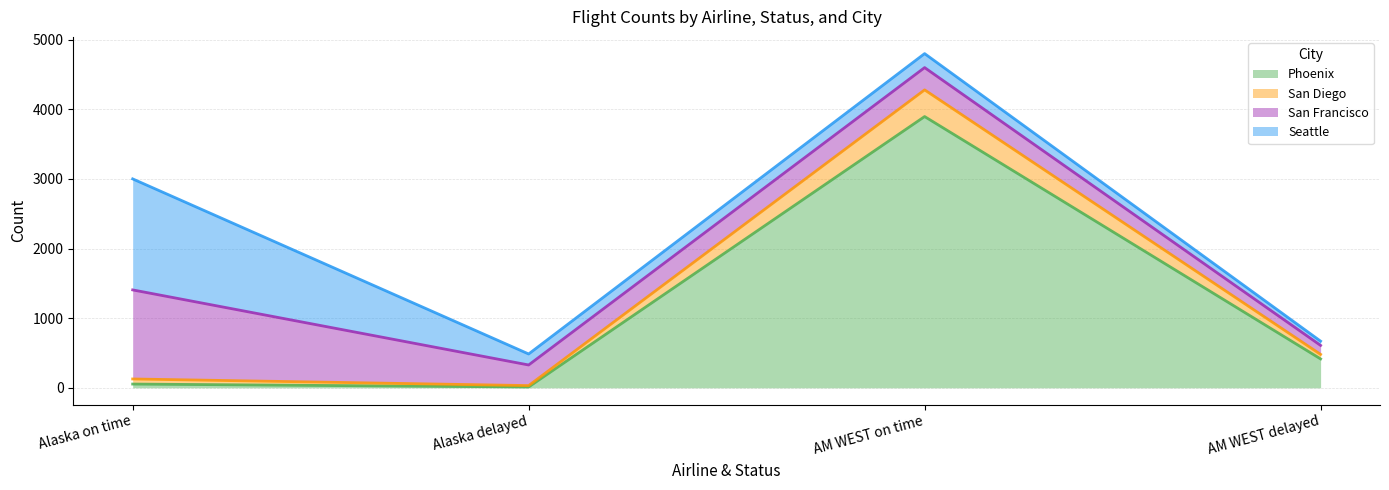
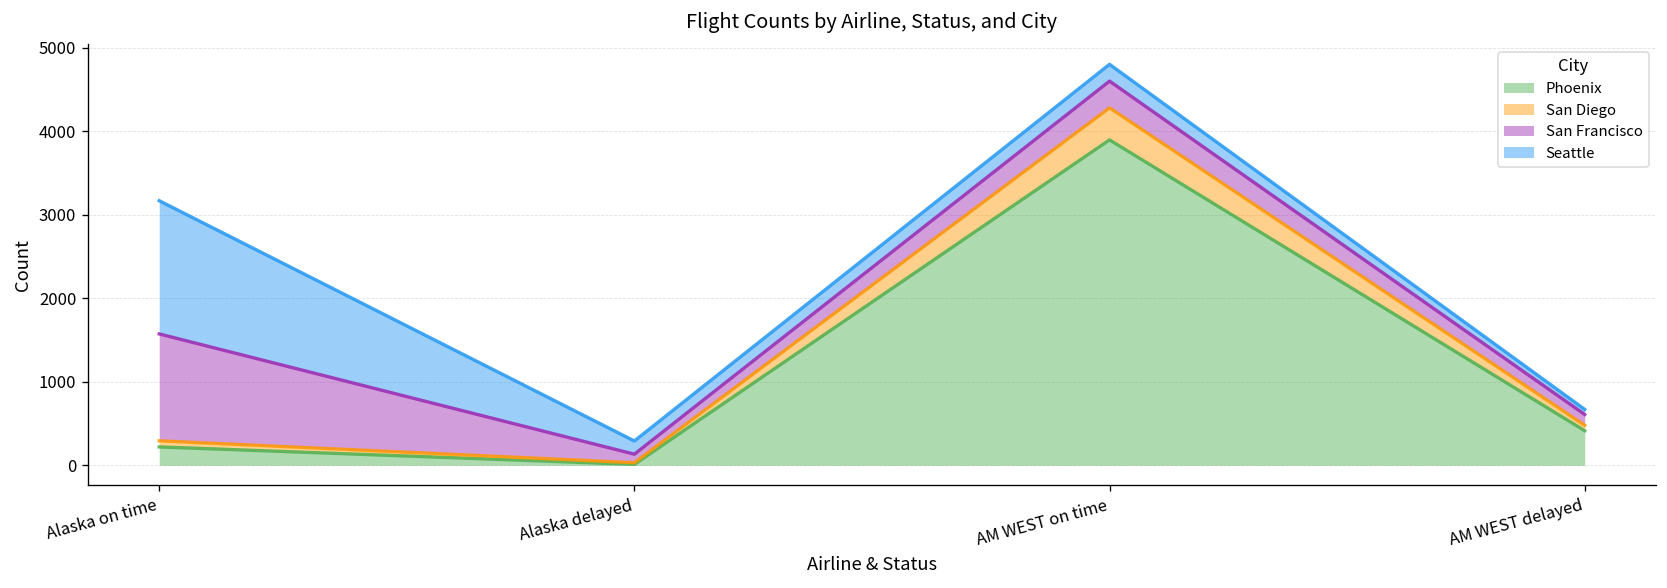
Phoenix, Alaska on time: 100 -> 200
San Francisco, Alaska delayed: 300 -> 100
